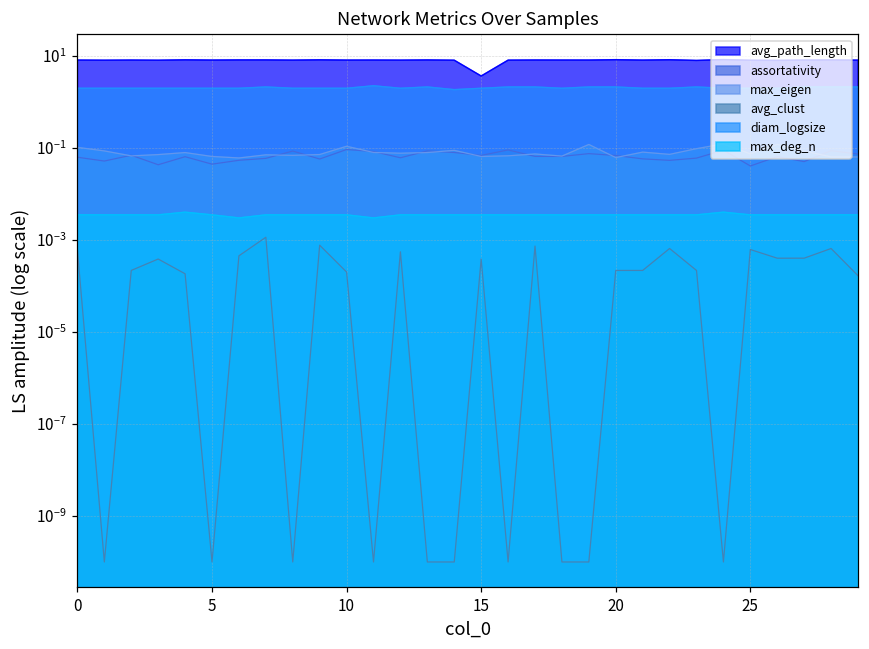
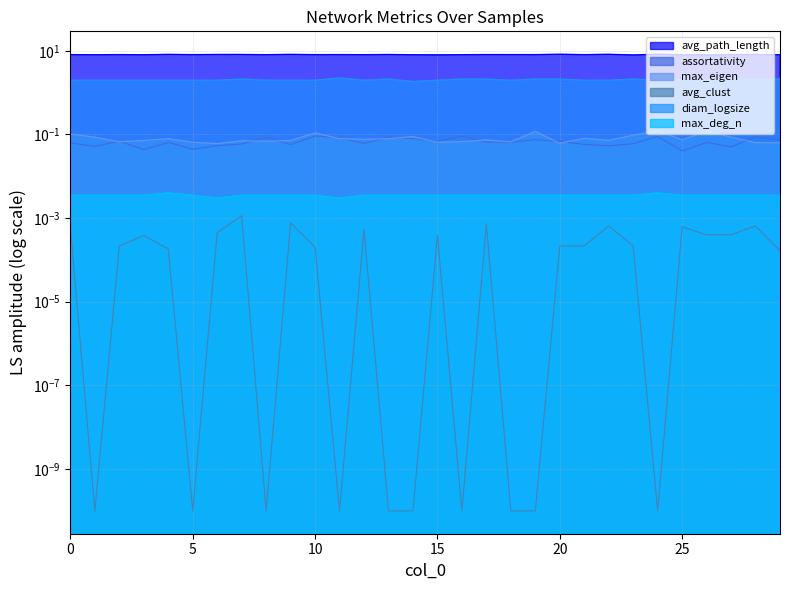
avg_path_length, 15: 4 -> 8
